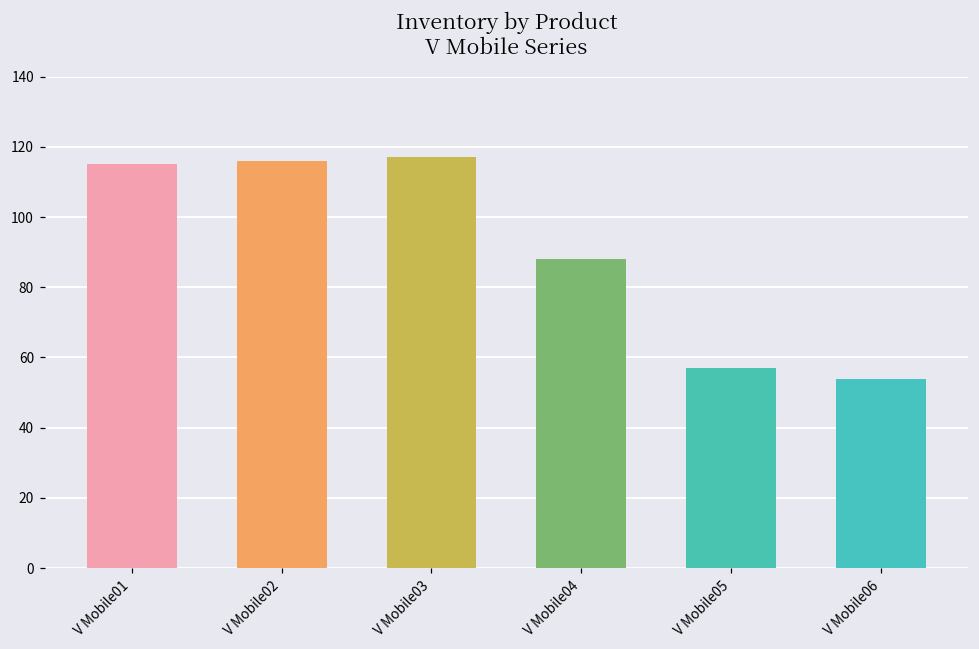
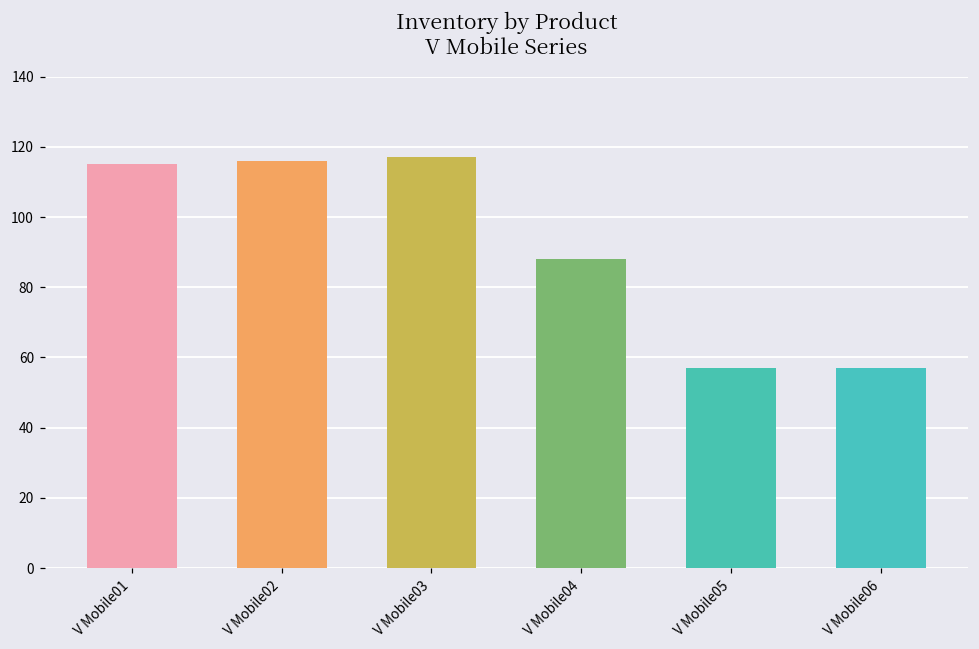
V Mobile06: 54 -> 57
